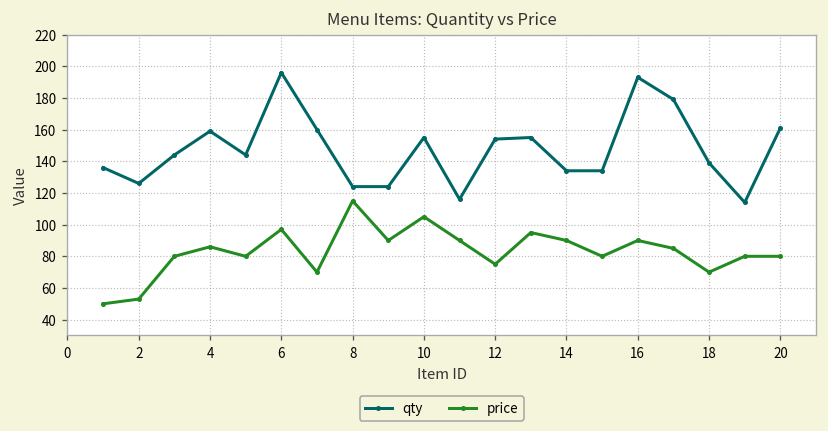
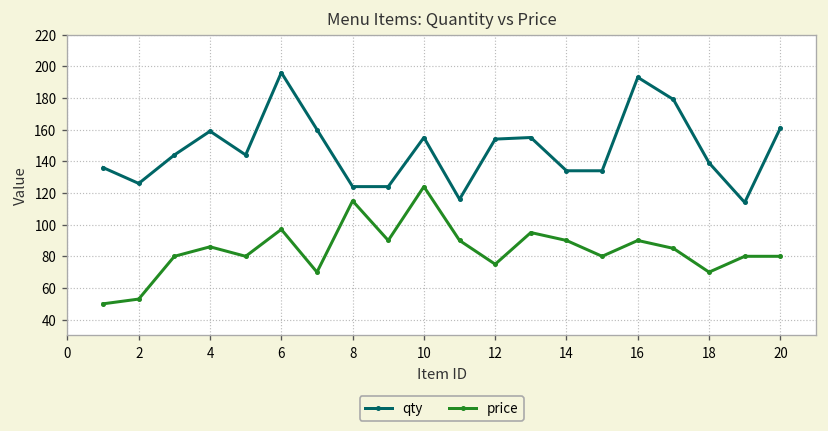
price, 10: 105 -> 124
